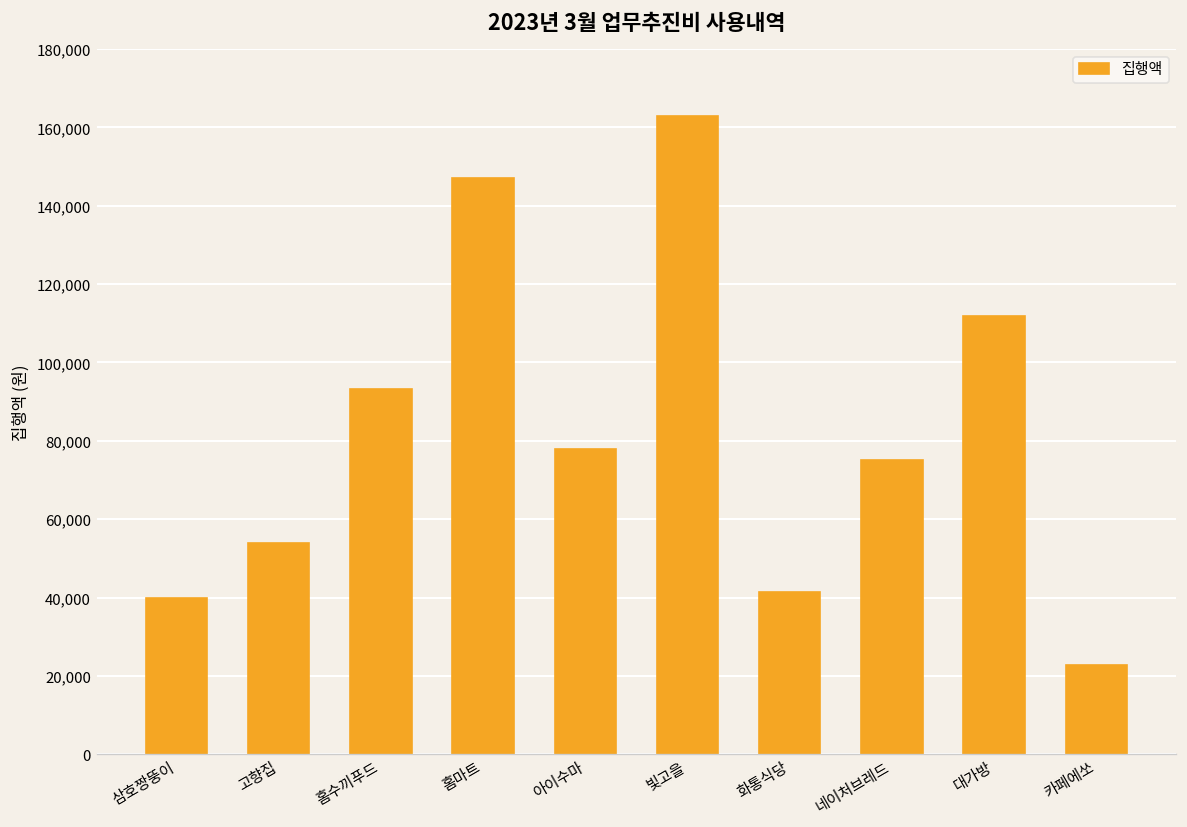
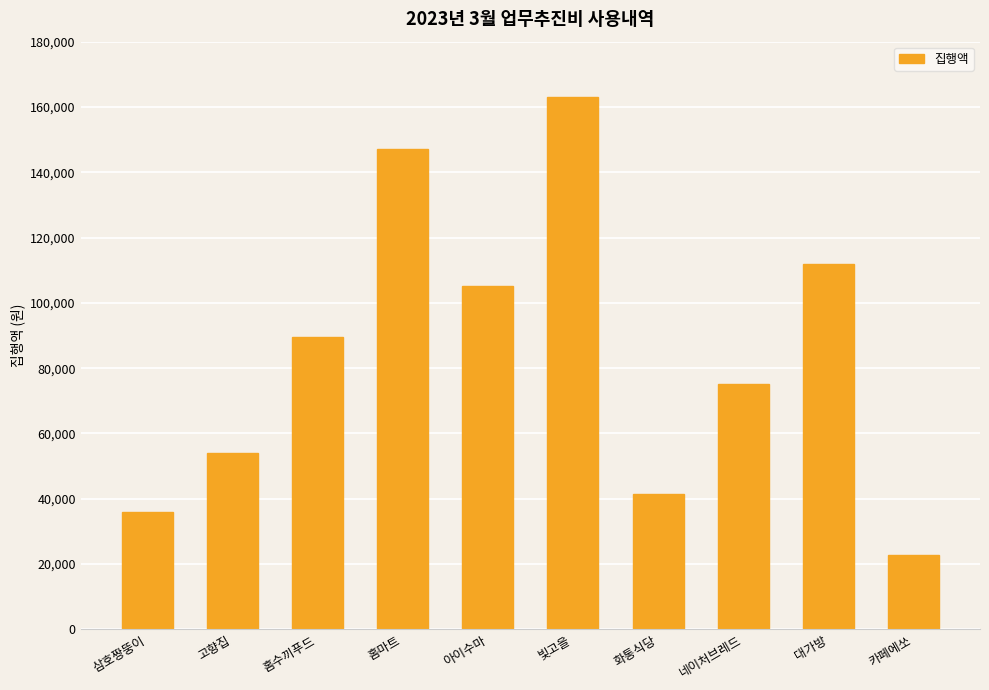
삼호짱뚱이: 40,000 -> 36,000
홈수끼푸드: 93,000 -> 89,000
아이수마: 78,000 -> 105,000
